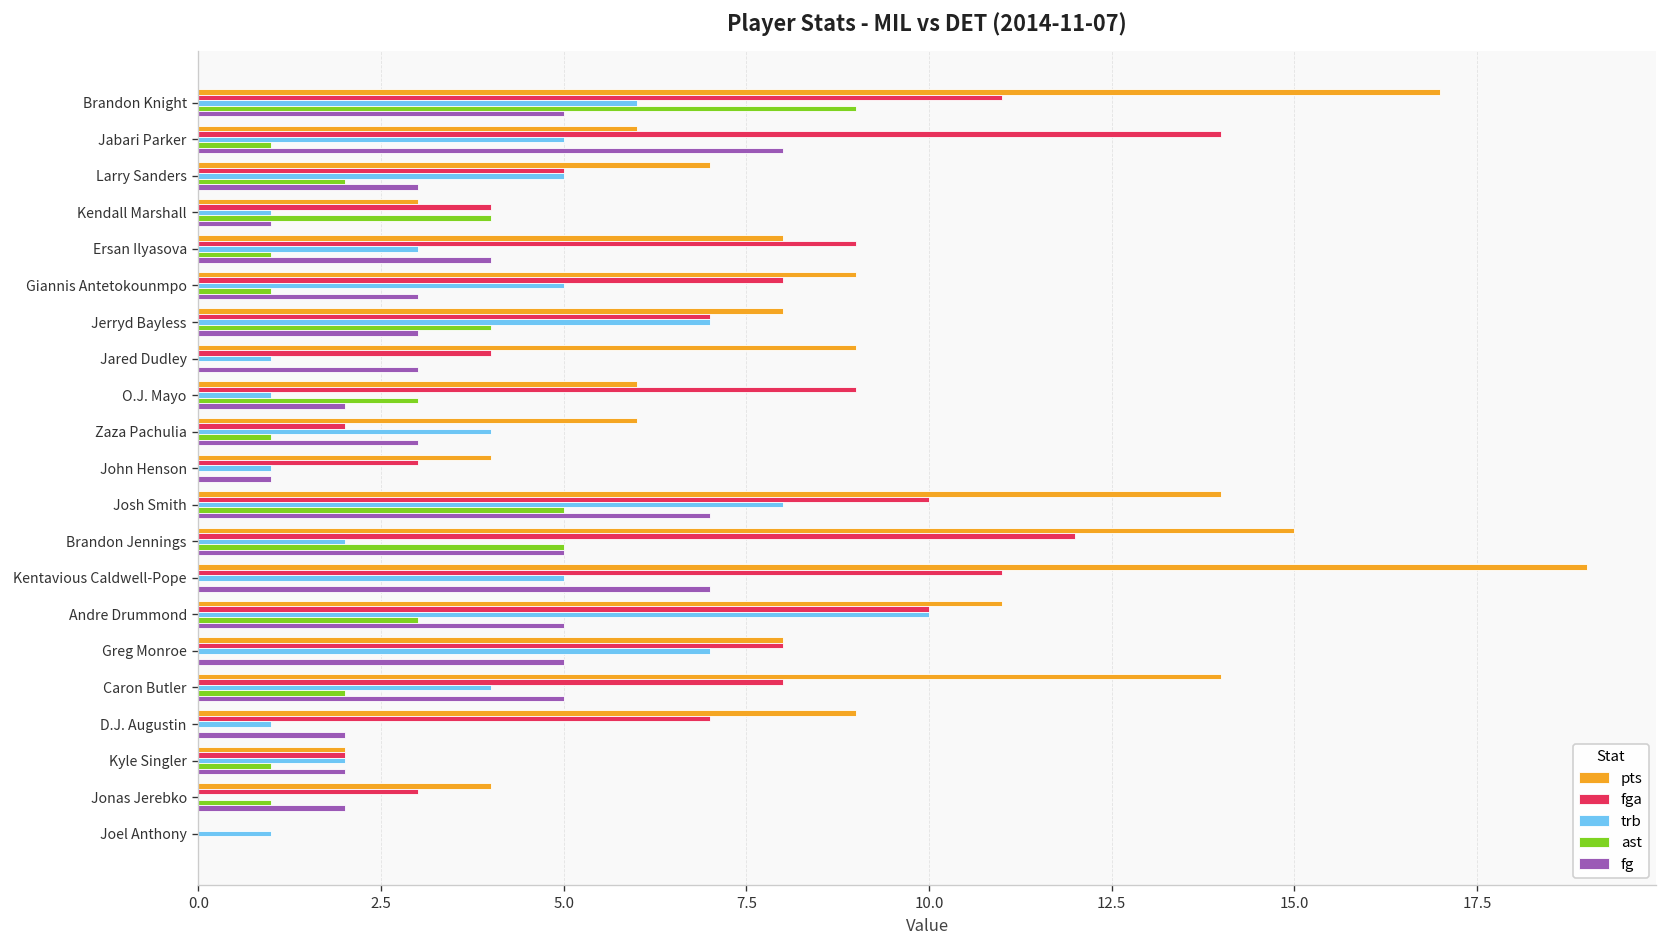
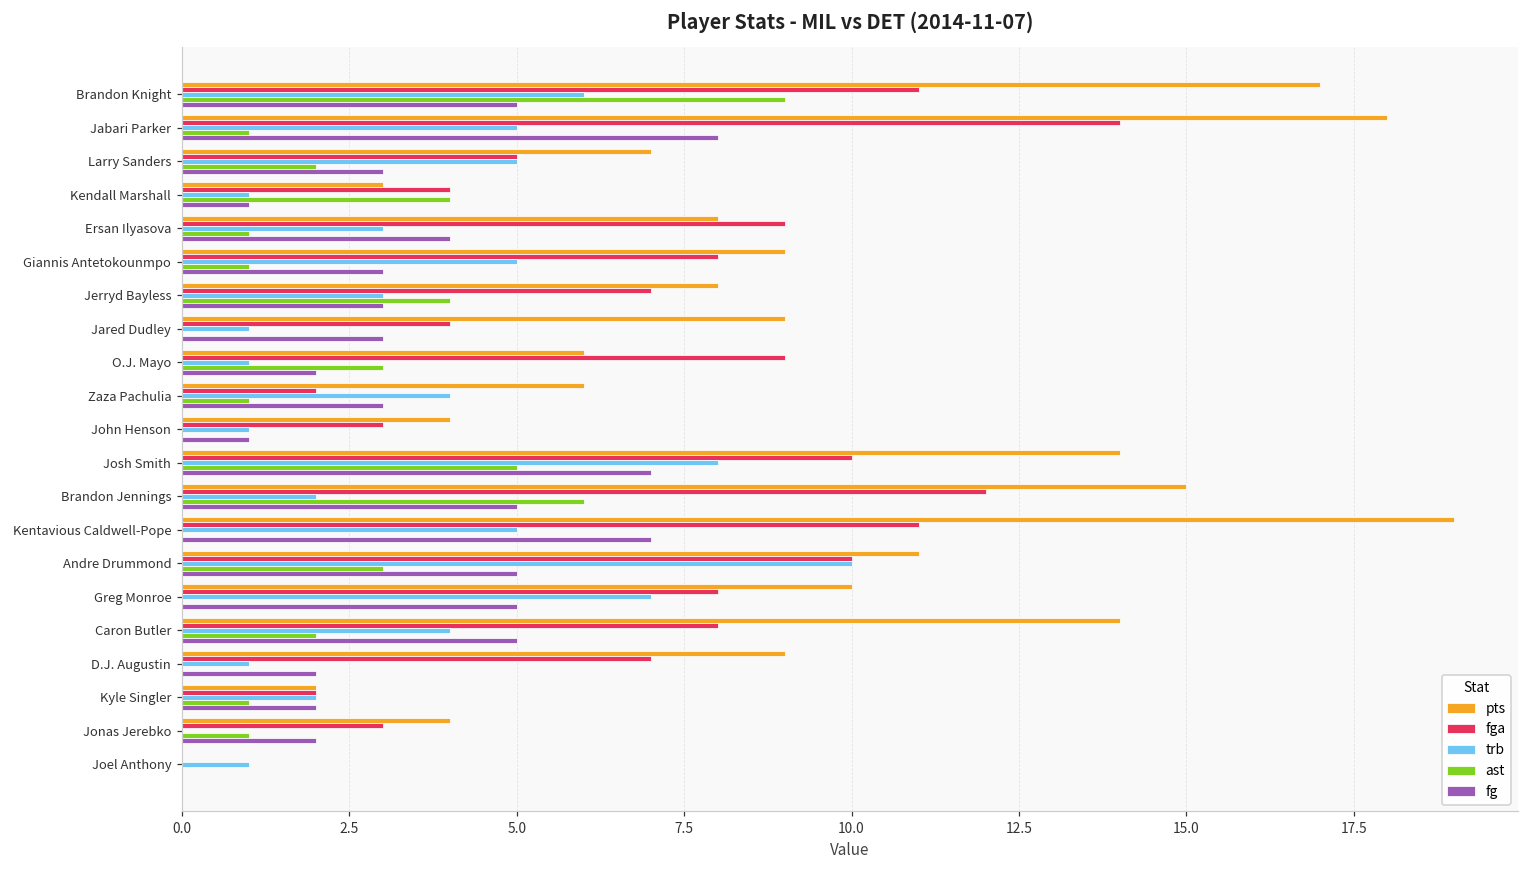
pts, Jabari Parker: 6 -> 18
trb, Jerryd Bayless: 7 -> 3
ast, Brandon Jennings: 5 -> 6
pts, Greg Monroe: 8 -> 10
